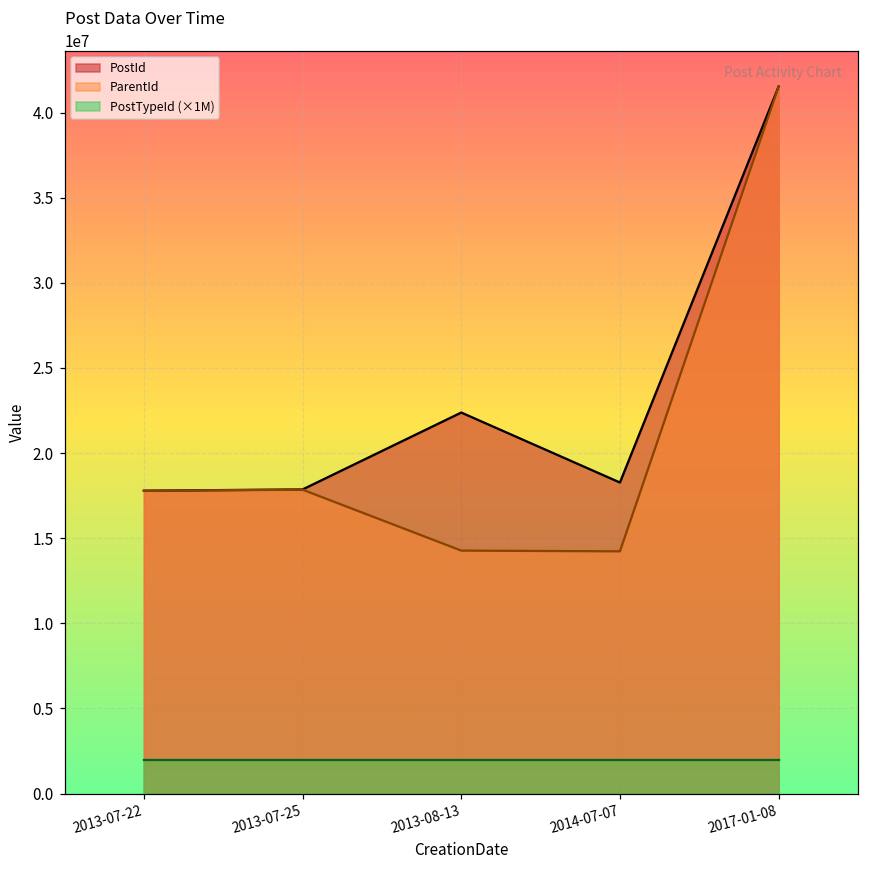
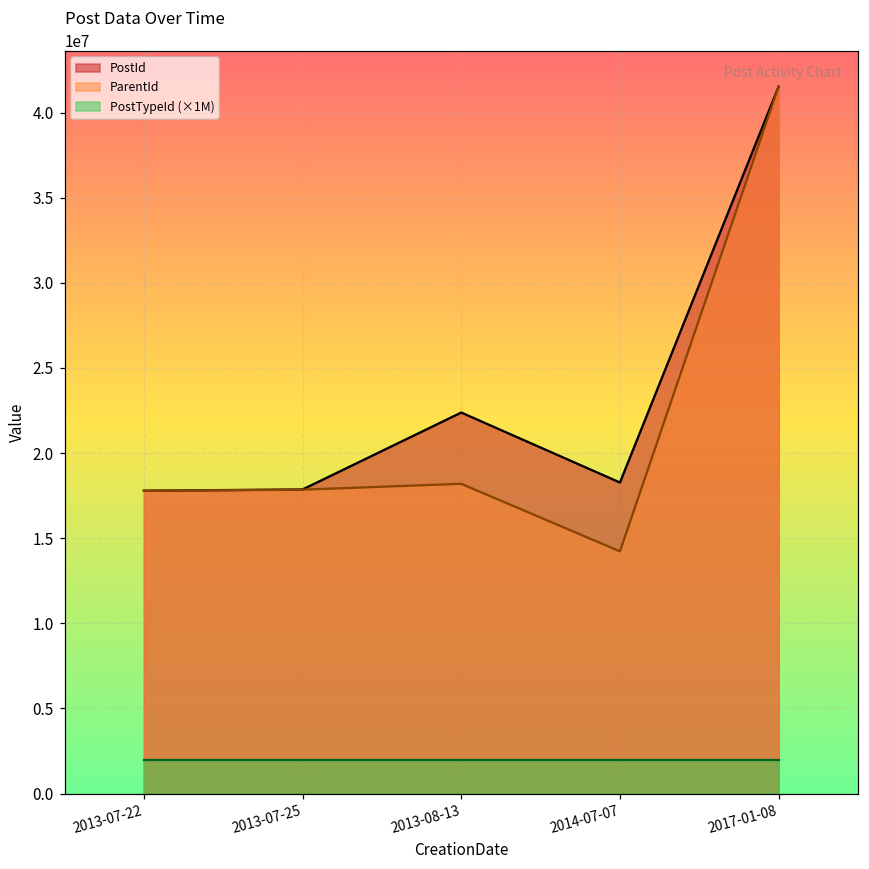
ParentId, 2013-08-13: 14300000 -> 18200000
